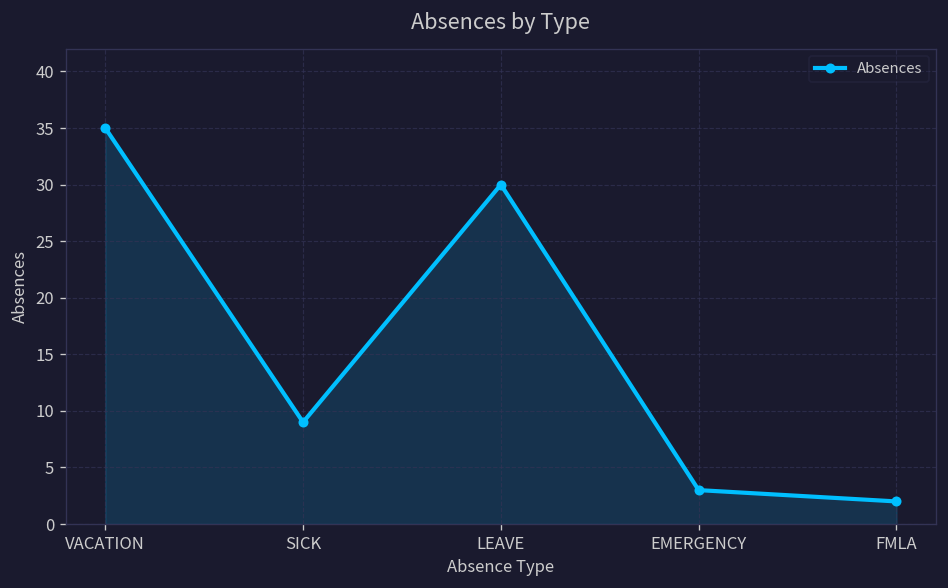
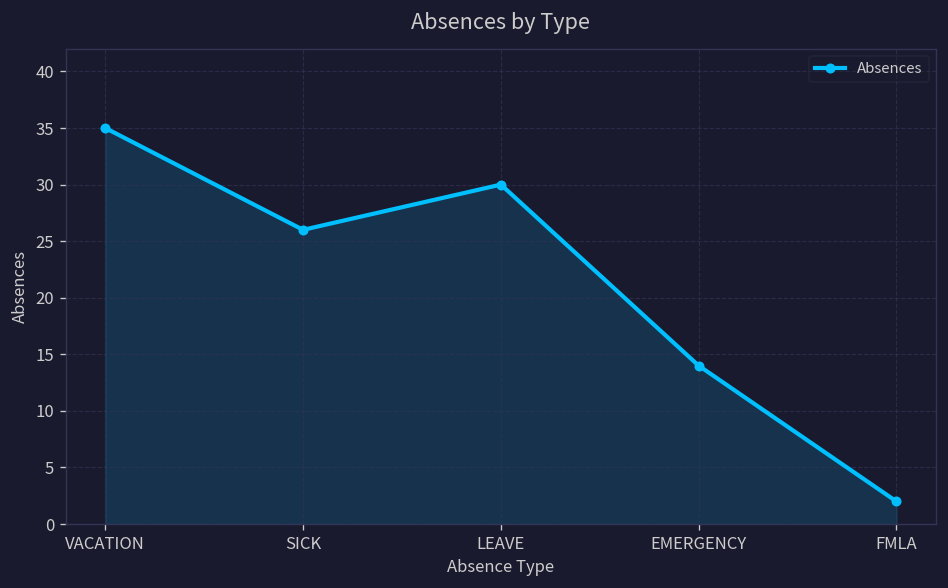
SICK: 9 -> 26
EMERGENCY: 3 -> 14
